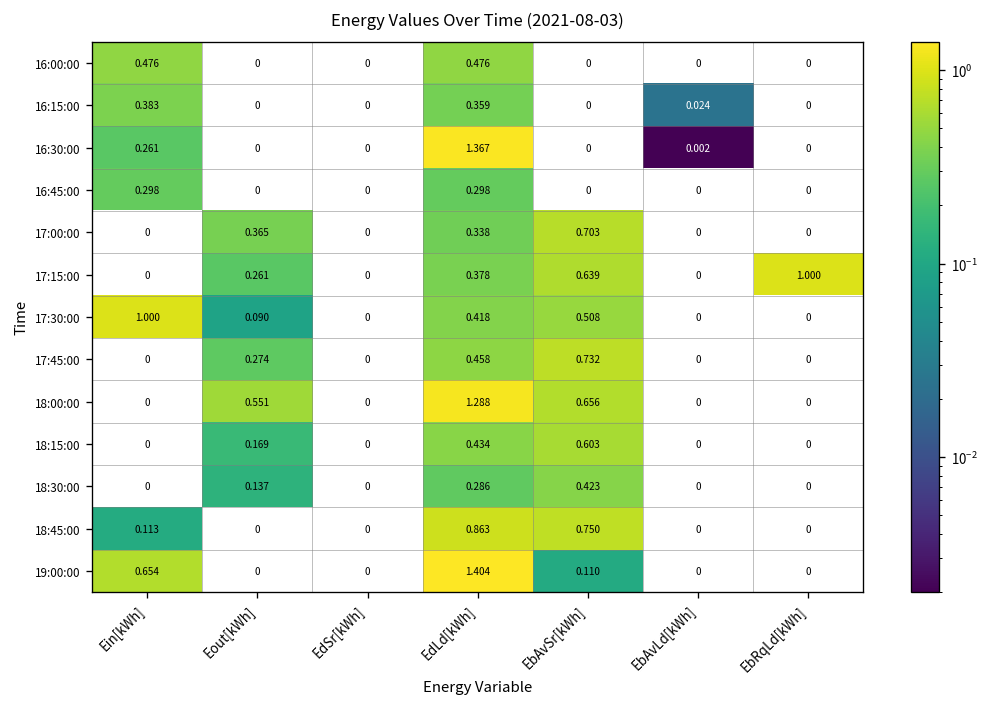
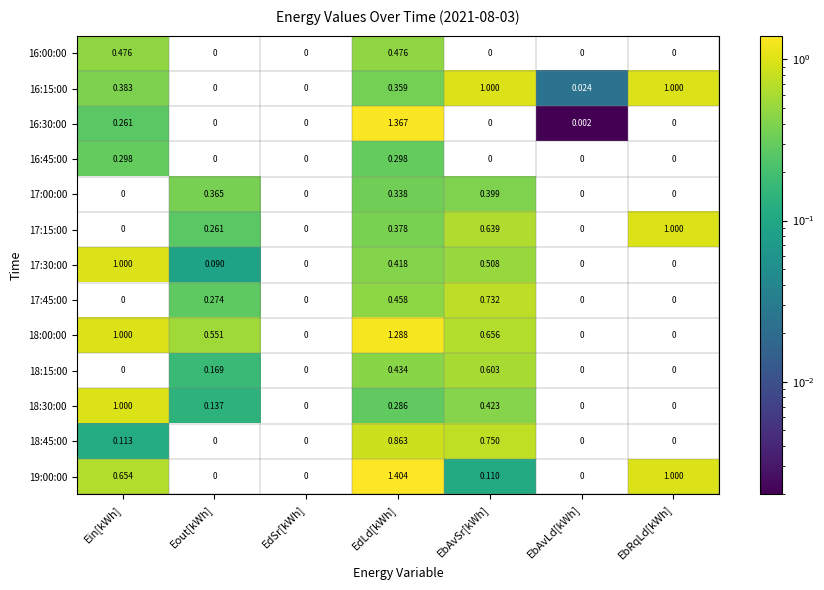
16:15:00, EbAvSr[kWh]: 0 -> 1.000
16:15:00, EbRqLd[kWh]: 0 -> 1.000
17:00:00, EbAvSr[kWh]: 0.703 -> 0.399
18:00:00, Ein[kWh]: 0 -> 1.000
18:30:00, Ein[kWh]: 0 -> 1.000
19:00:00, EbRqLd[kWh]: 0 -> 1.000
